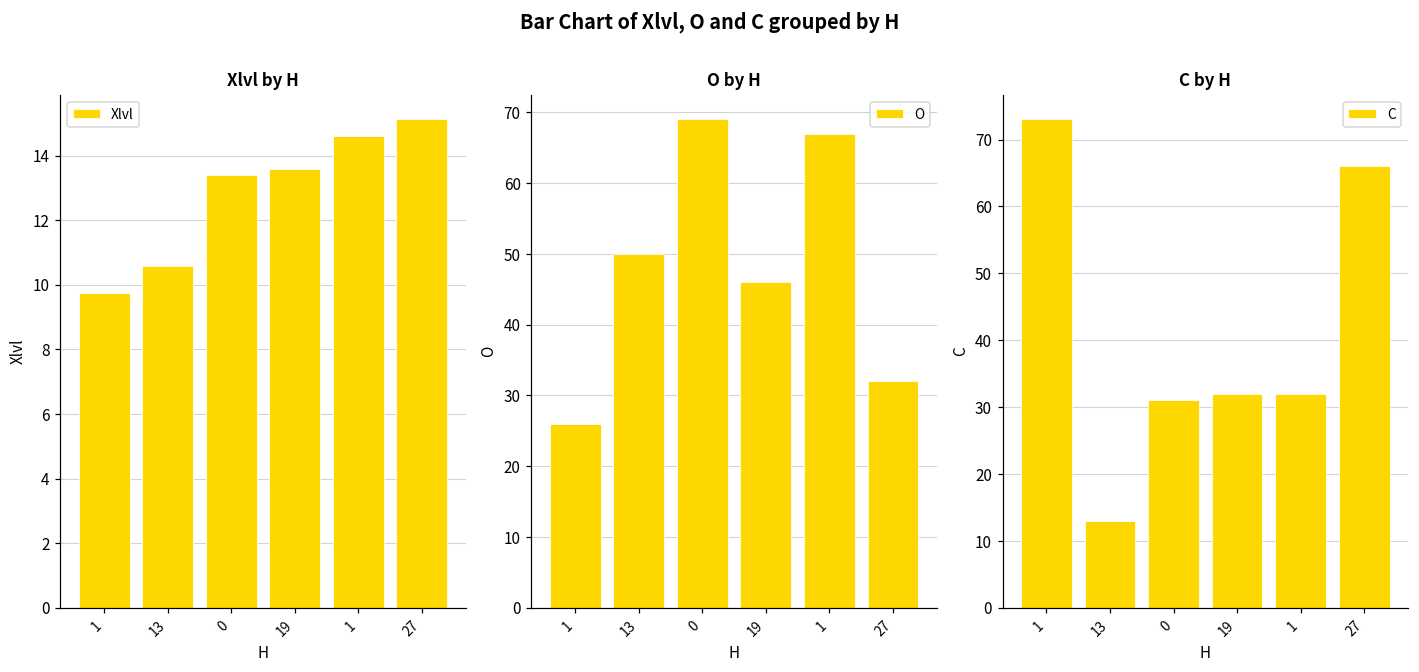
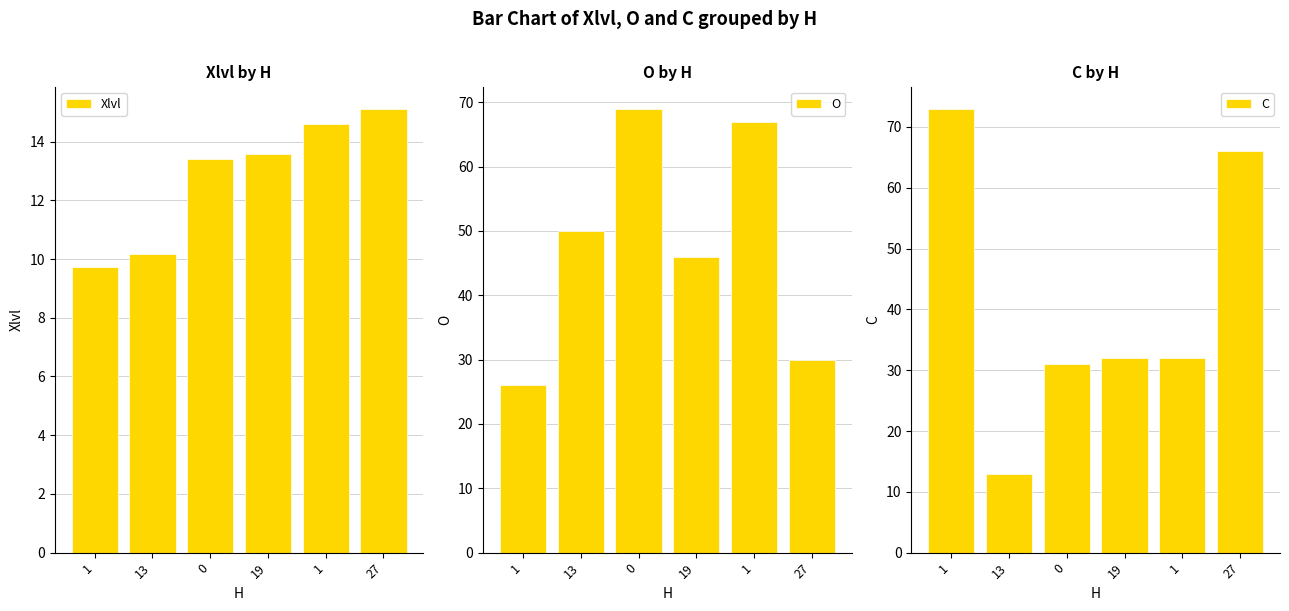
Xlvl by H, 13: 10.6 -> 10.2
O by H, 27: 32 -> 30
